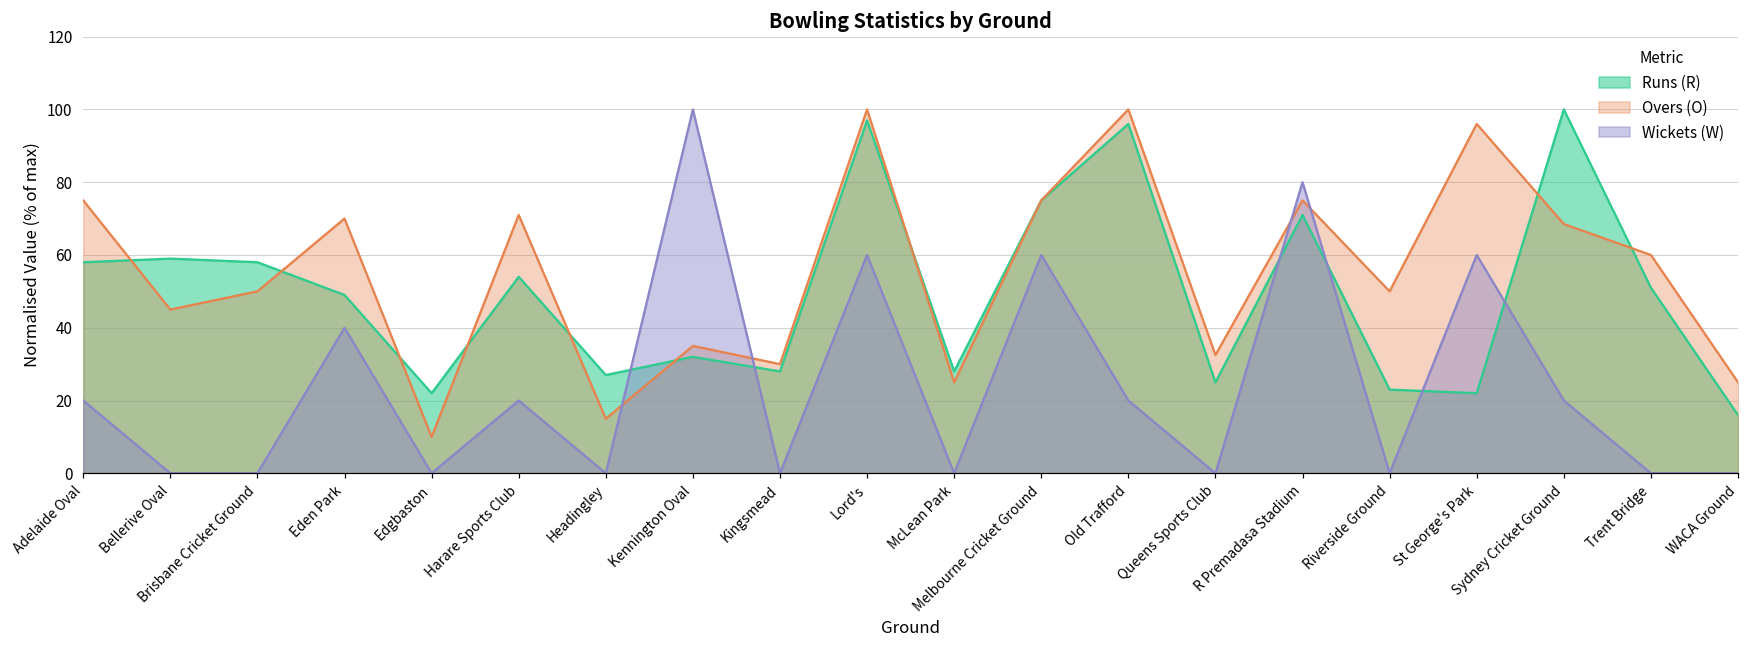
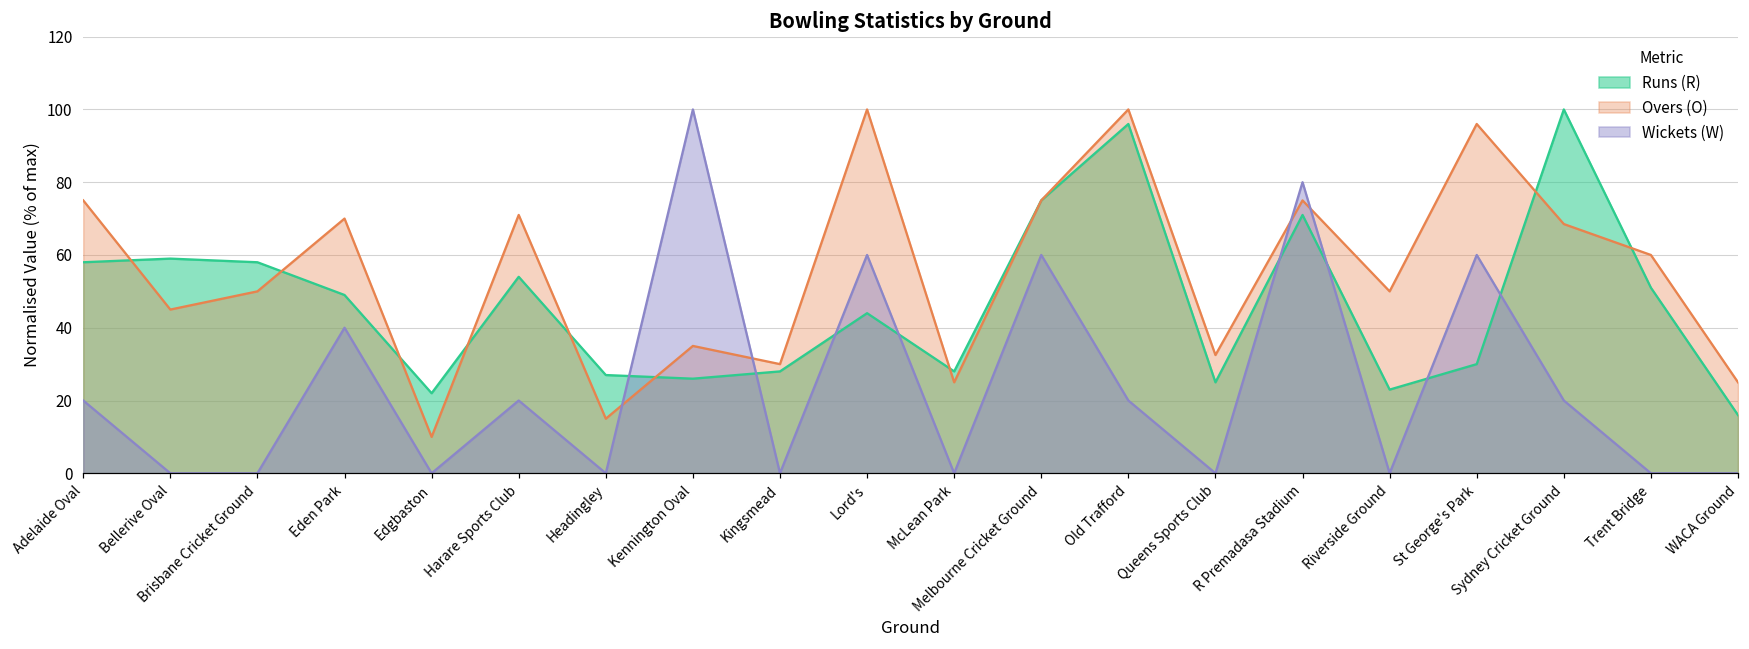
Runs (R), Kennington Oval: 32 -> 26
Runs (R), Lord's: 97 -> 44
Runs (R), St George's Park: 22 -> 30
